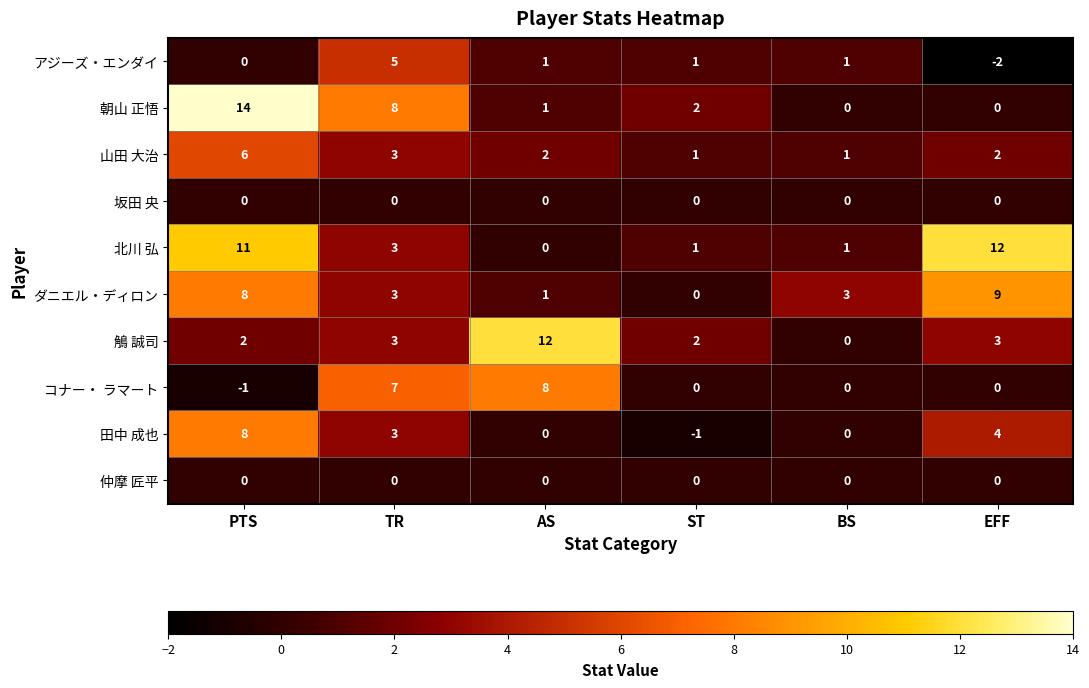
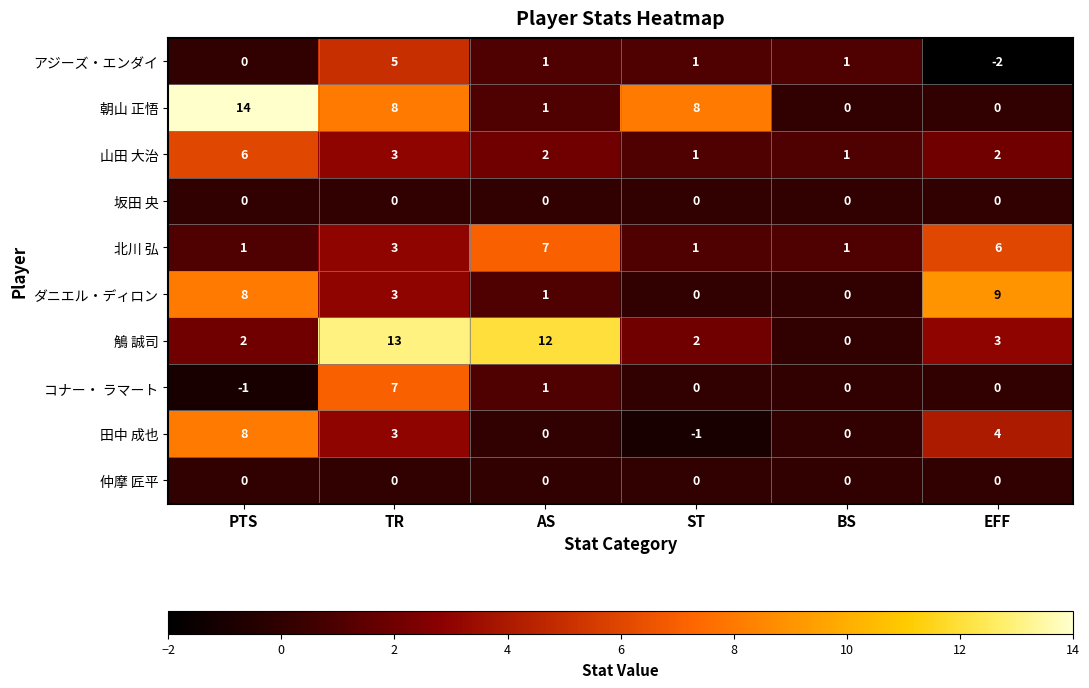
朝山 正悟, ST: 2 -> 8
北川 弘, PTS: 11 -> 1
北川 弘, AS: 0 -> 7
北川 弘, EFF: 12 -> 6
ダニエル・ディロン, BS: 3 -> 0
鵤 誠司, TR: 3 -> 13
コナー・ ラマート, AS: 8 -> 1
